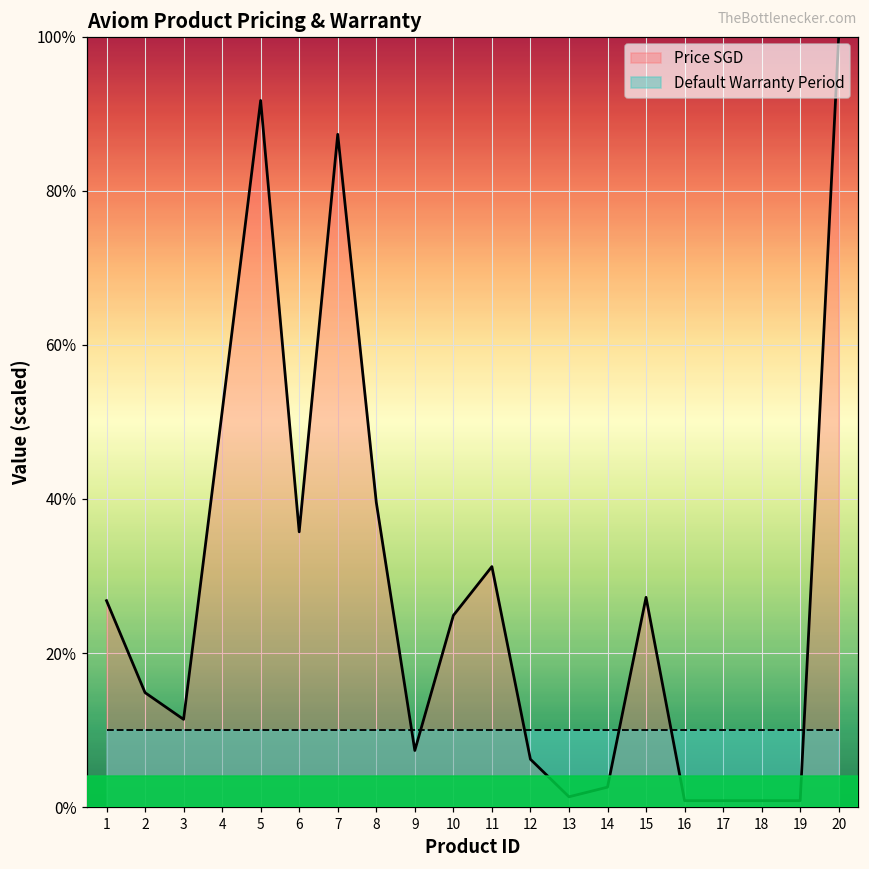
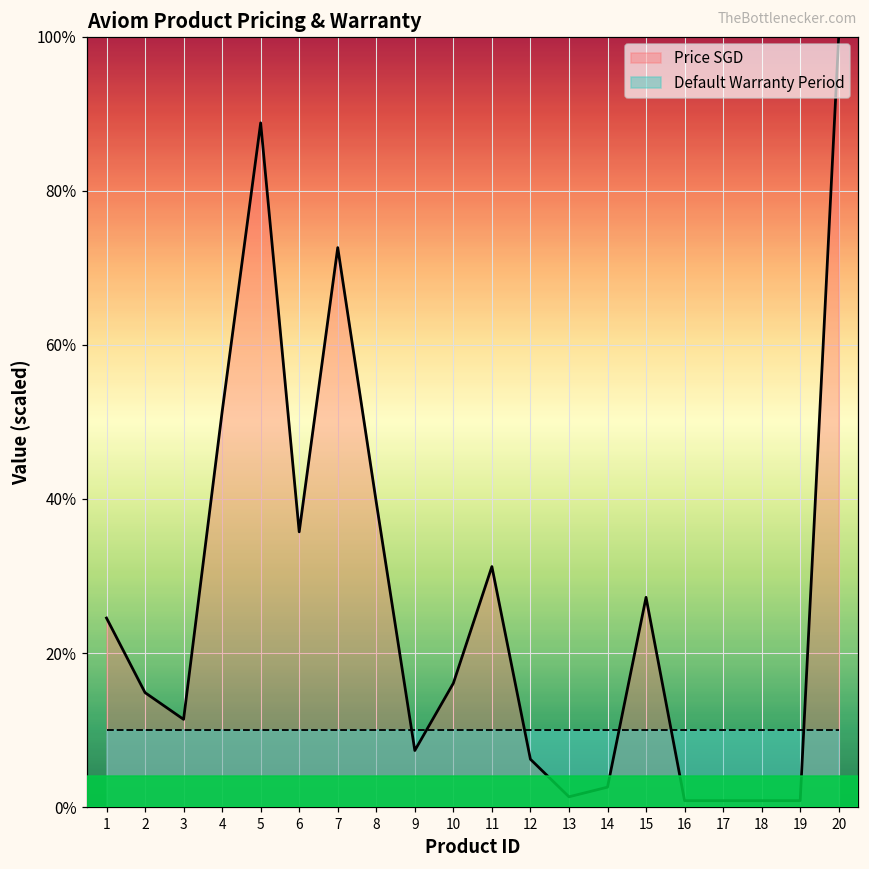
Price SGD, 1: 27% -> 25%
Price SGD, 5: 92% -> 89%
Price SGD, 7: 87% -> 73%
Price SGD, 10: 25% -> 16%
